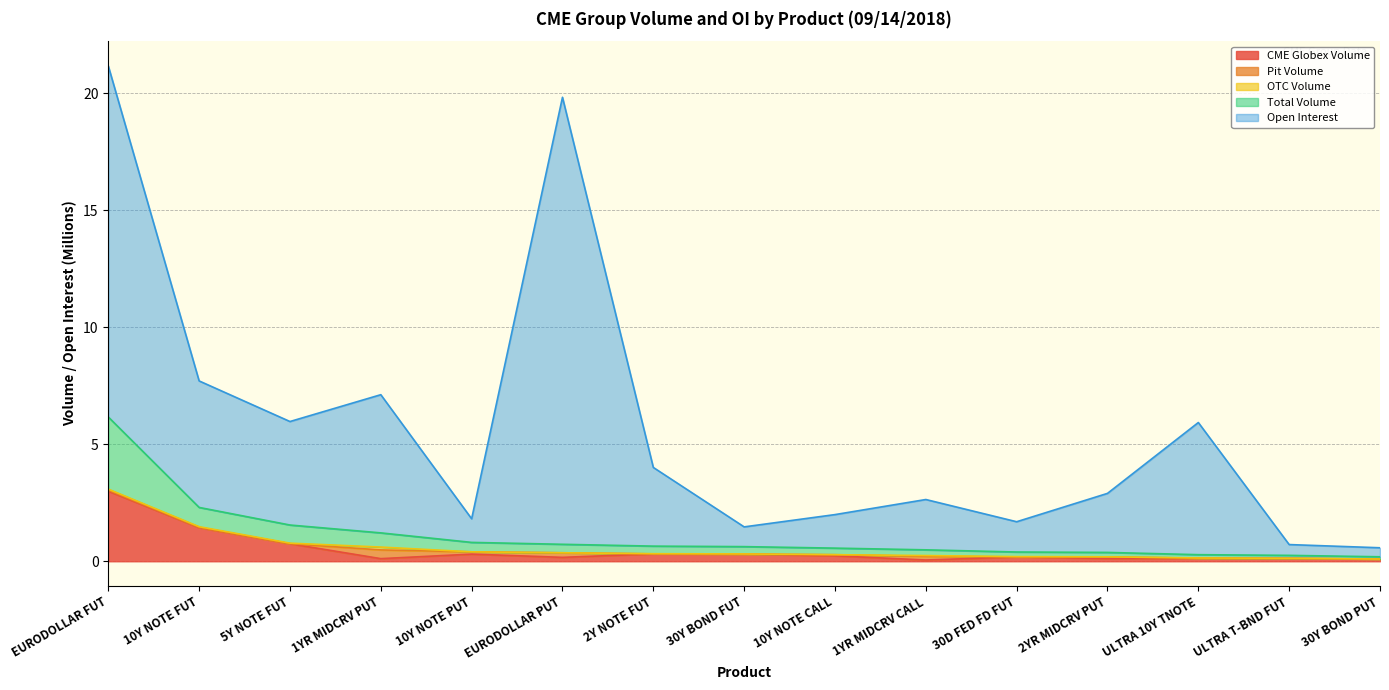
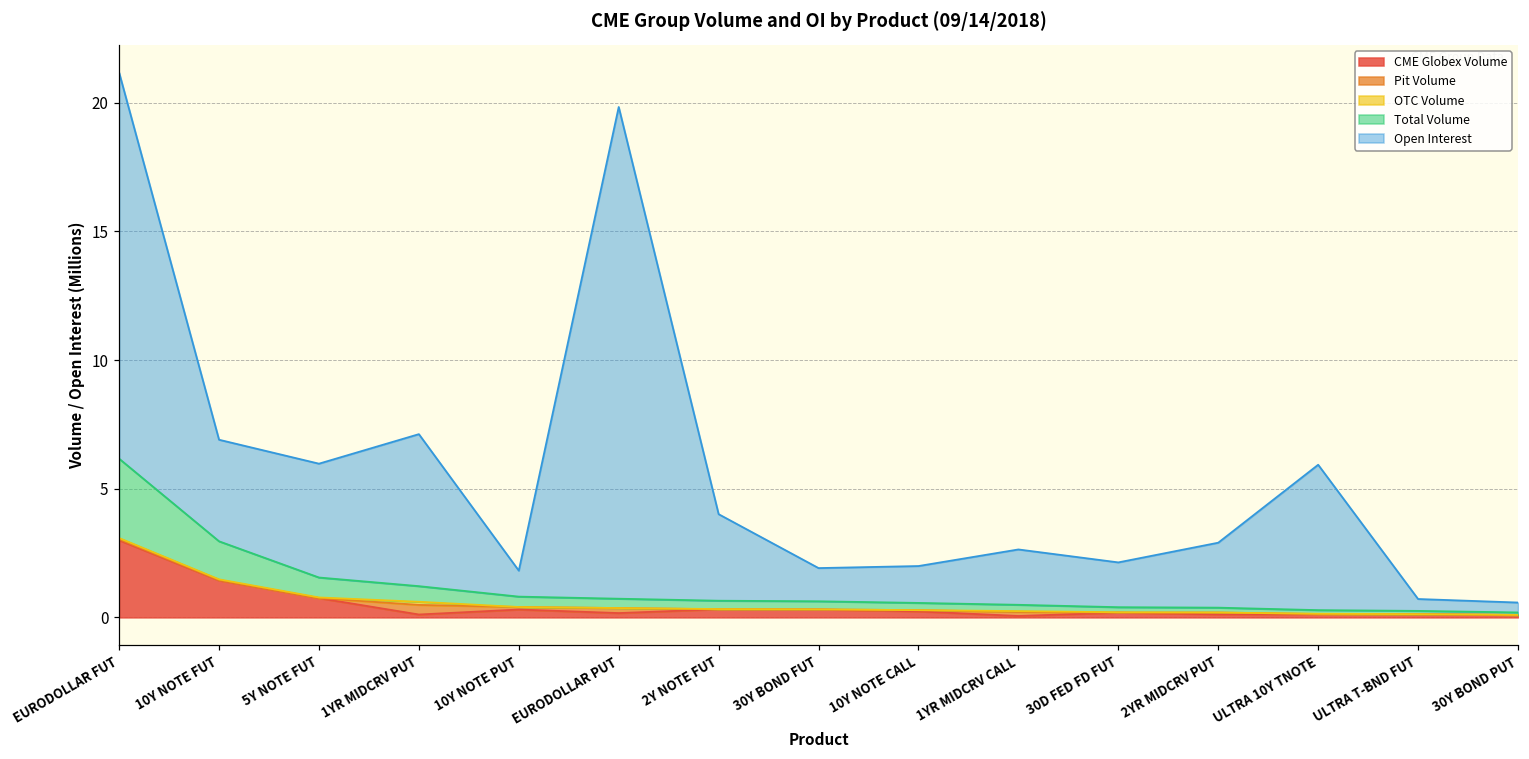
Total Volume, 10Y NOTE FUT: 0.8 -> 1.5
Open Interest, 10Y NOTE FUT: 5.4 -> 3.9
Open Interest, 30Y BOND FUT: 0.8 -> 1.3
Open Interest, 30D FED FD FUT: 1.3 -> 1.7
